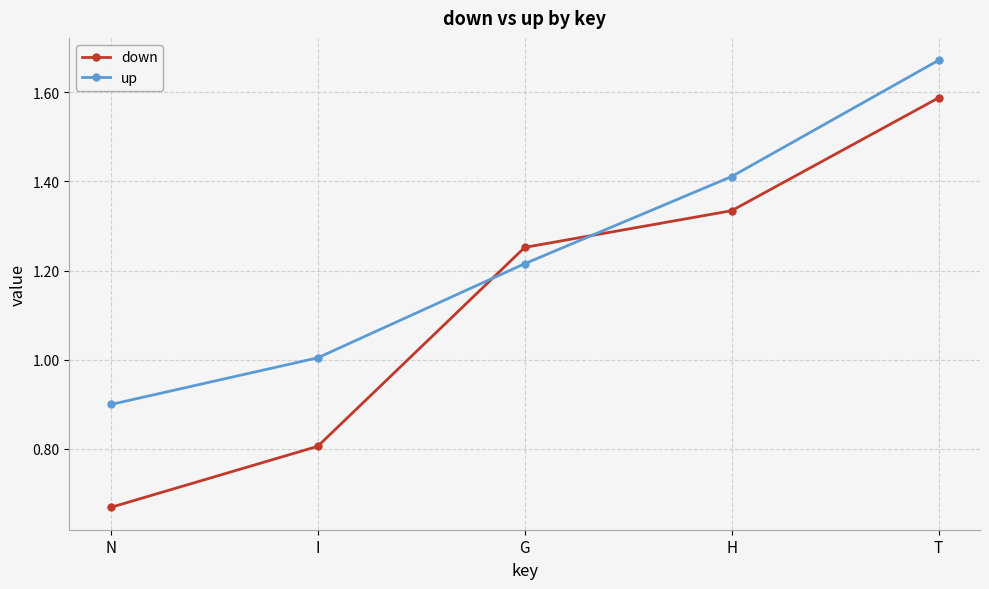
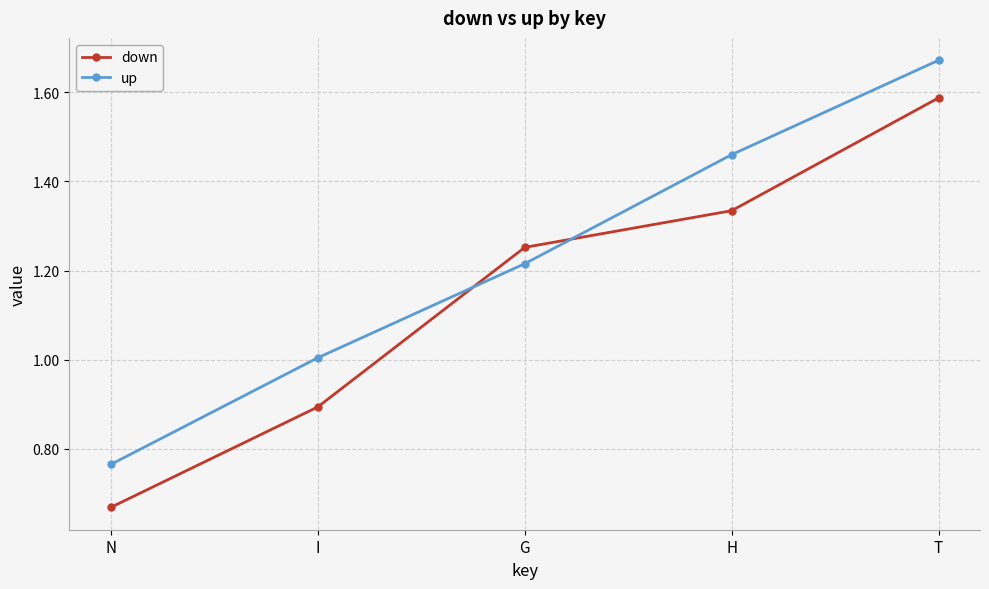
up, N: 0.90 -> 0.76
down, I: 0.81 -> 0.89
up, H: 1.41 -> 1.46
